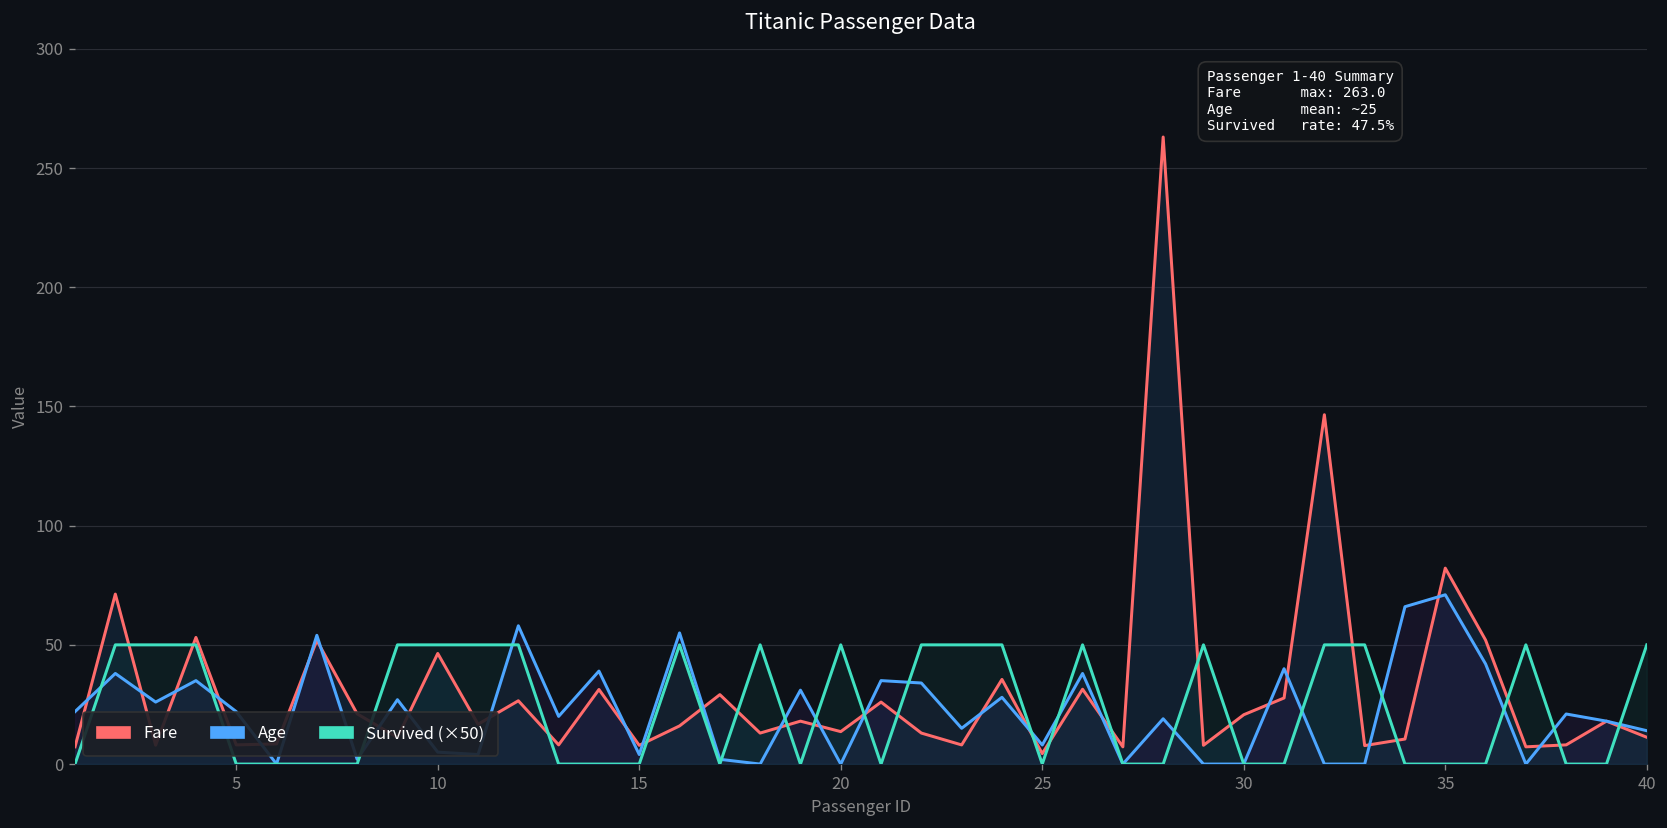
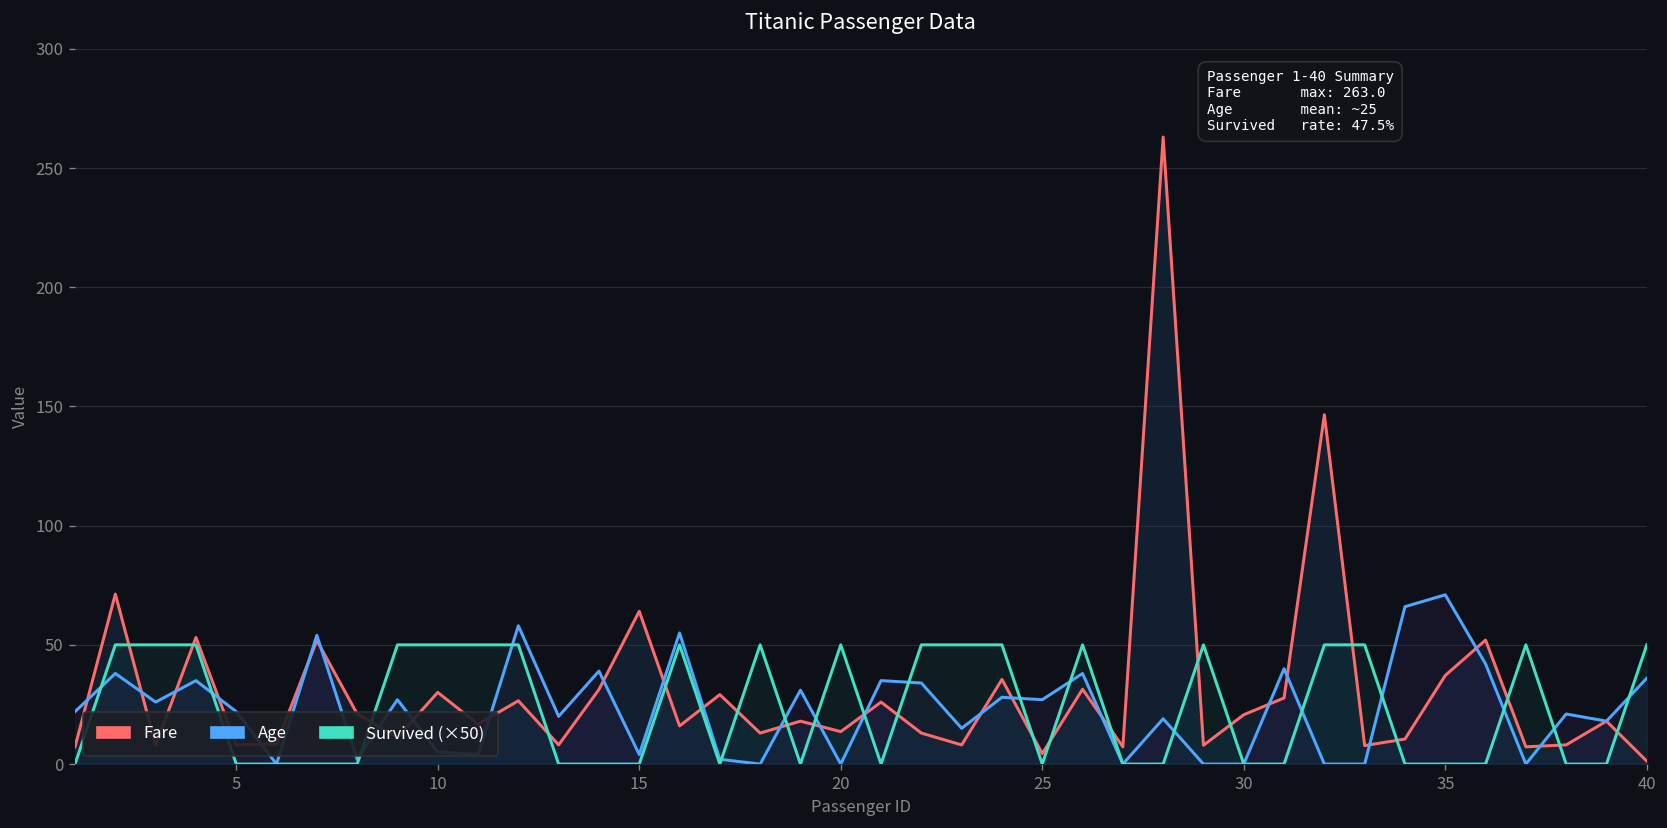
Fare, 10: 46 -> 30
Fare, 15: 8 -> 64
Age, 25: 8 -> 27
Fare, 35: 82 -> 37
Fare, 40: 11 -> 1
Age, 40: 14 -> 36
